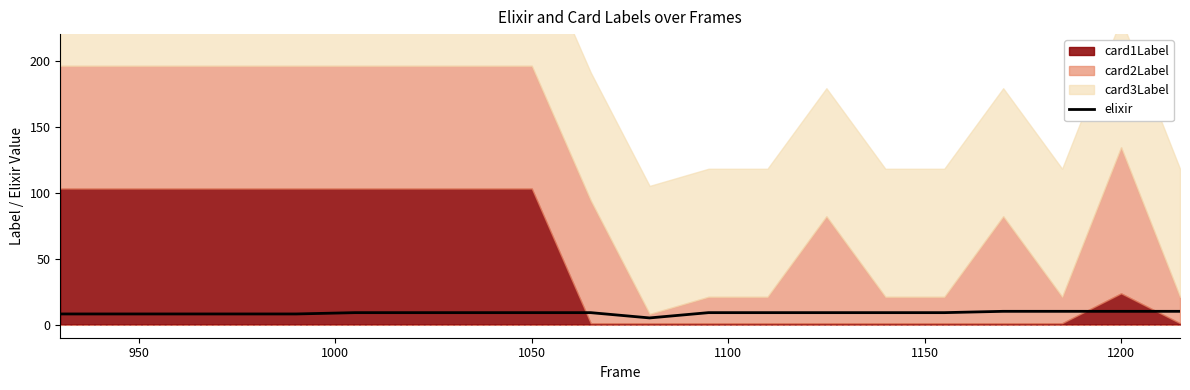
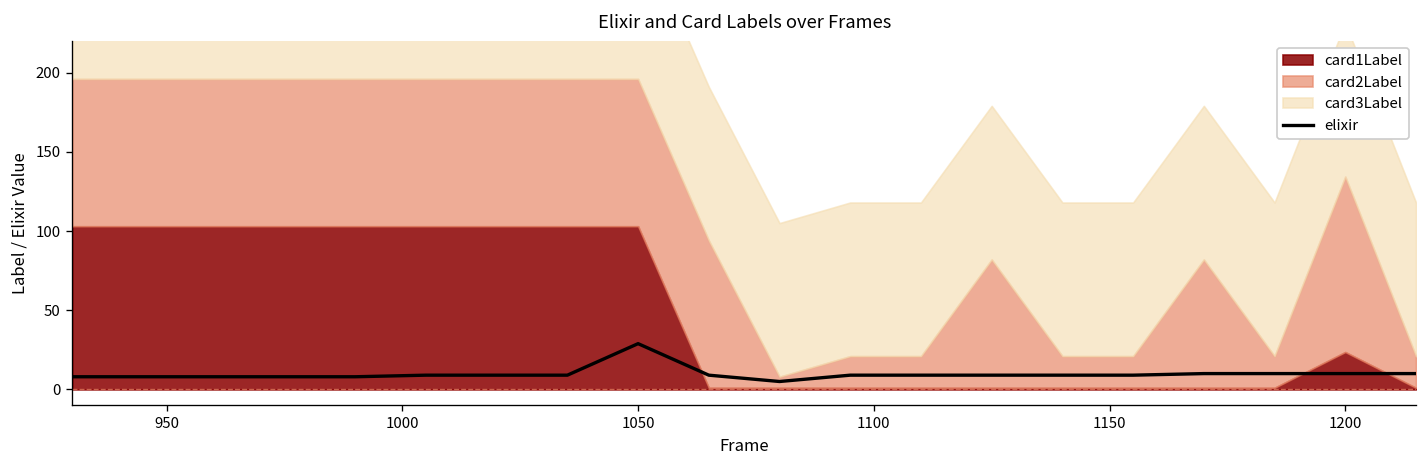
elixir, 1050: 9 -> 29
